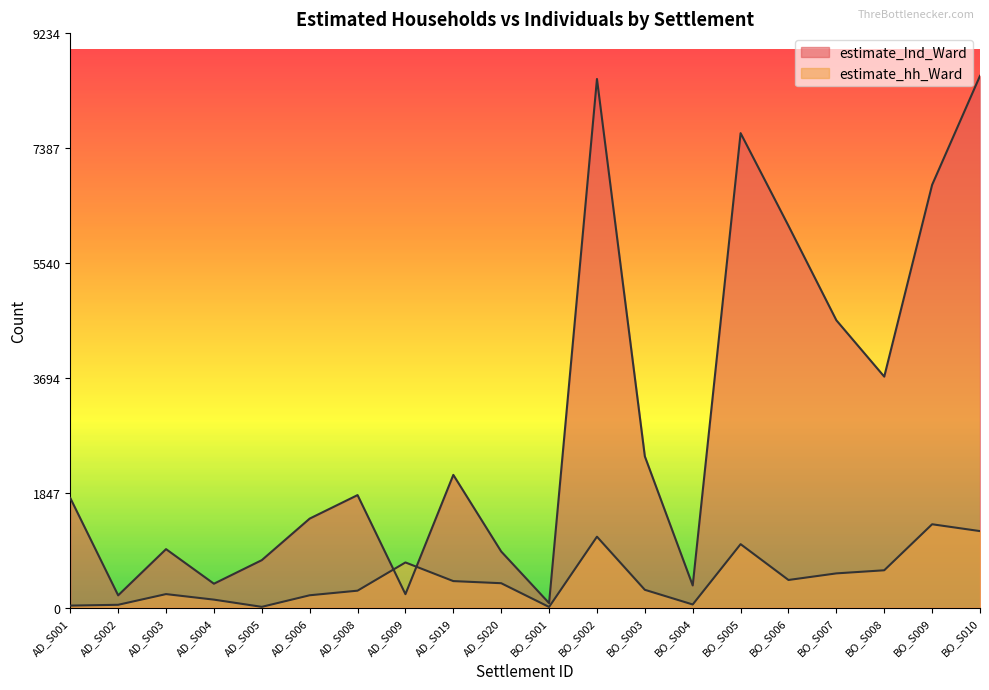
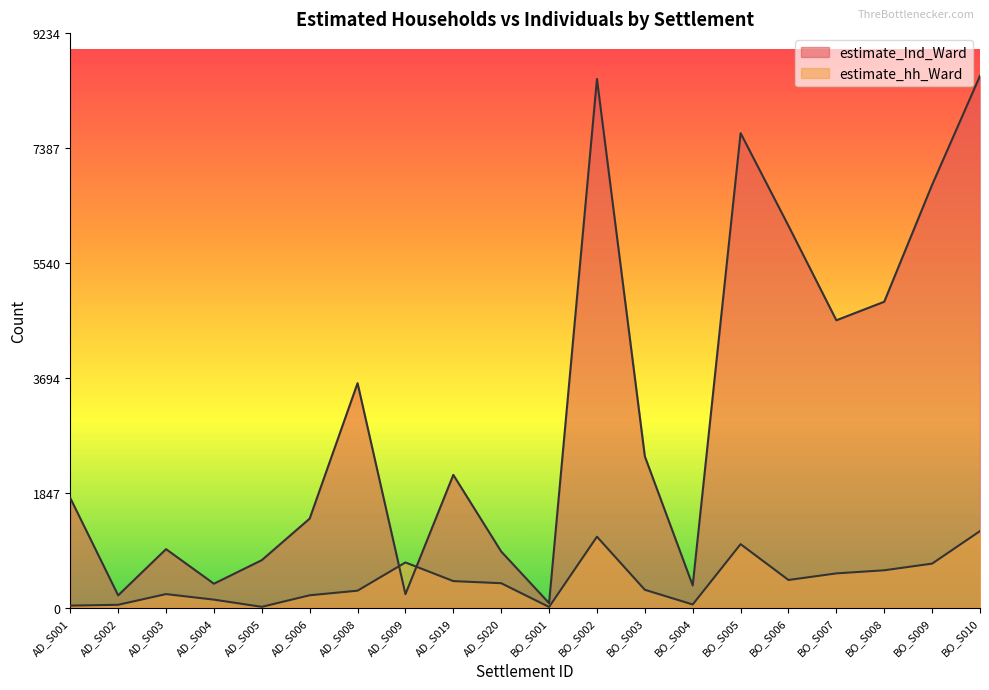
estimate_Ind_Ward, AD_S008: 1800 -> 3600
estimate_Ind_Ward, BO_S008: 3700 -> 4900
estimate_hh_Ward, BO_S009: 1300 -> 700
